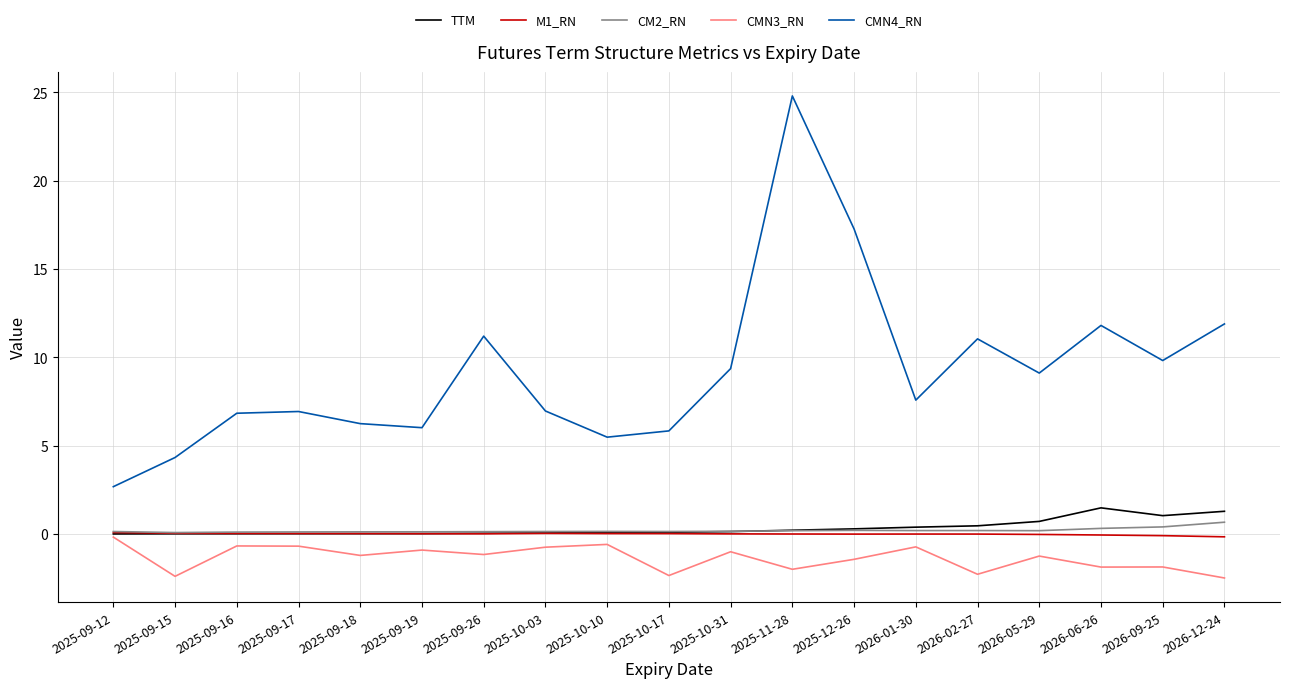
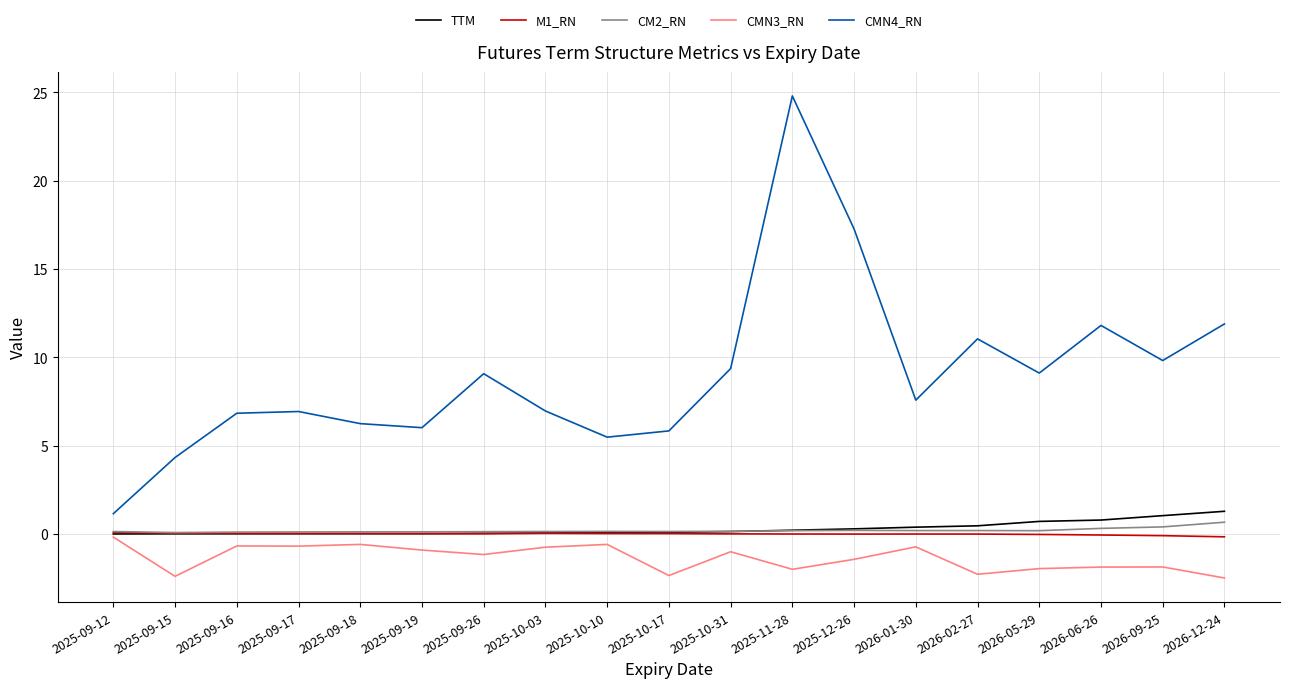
CMN4_RN, 2025-09-12: 2.7 -> 1.1
CMN3_RN, 2025-09-18: -1.2 -> -0.6
CMN4_RN, 2025-09-26: 11.2 -> 9.1
CMN3_RN, 2026-05-29: -1.2 -> -2.0
TTM, 2026-06-26: 1.5 -> 0.8
